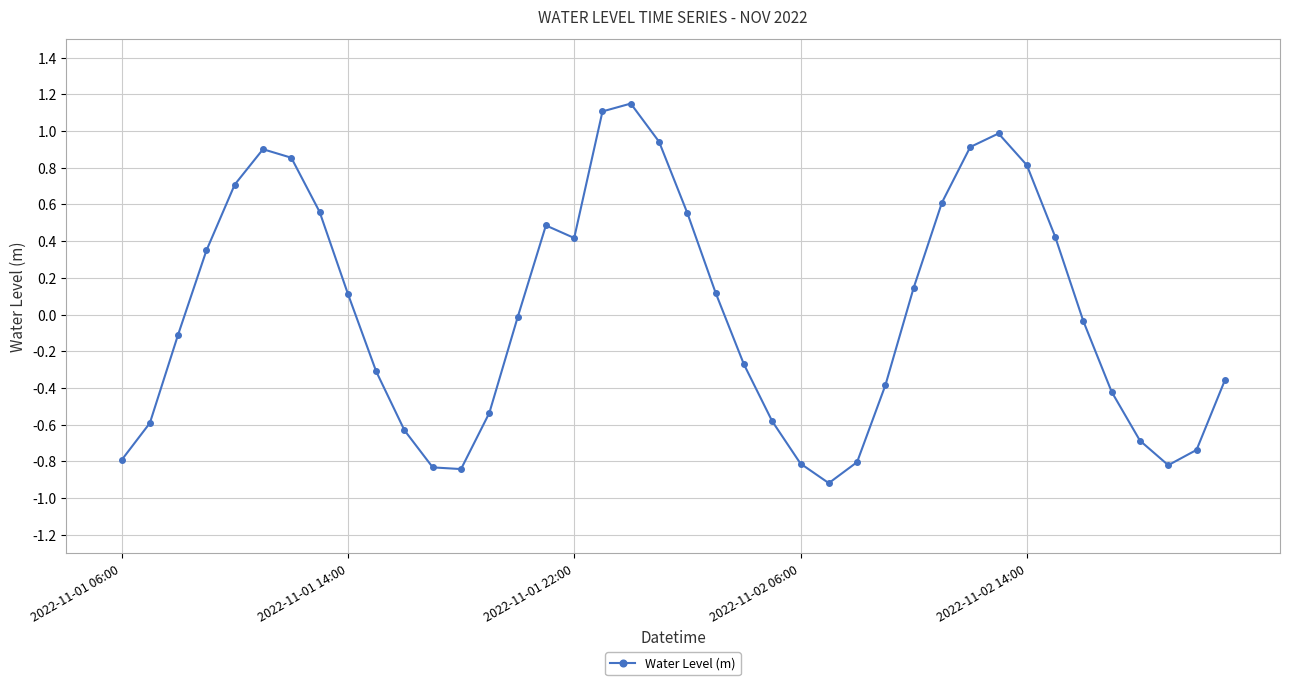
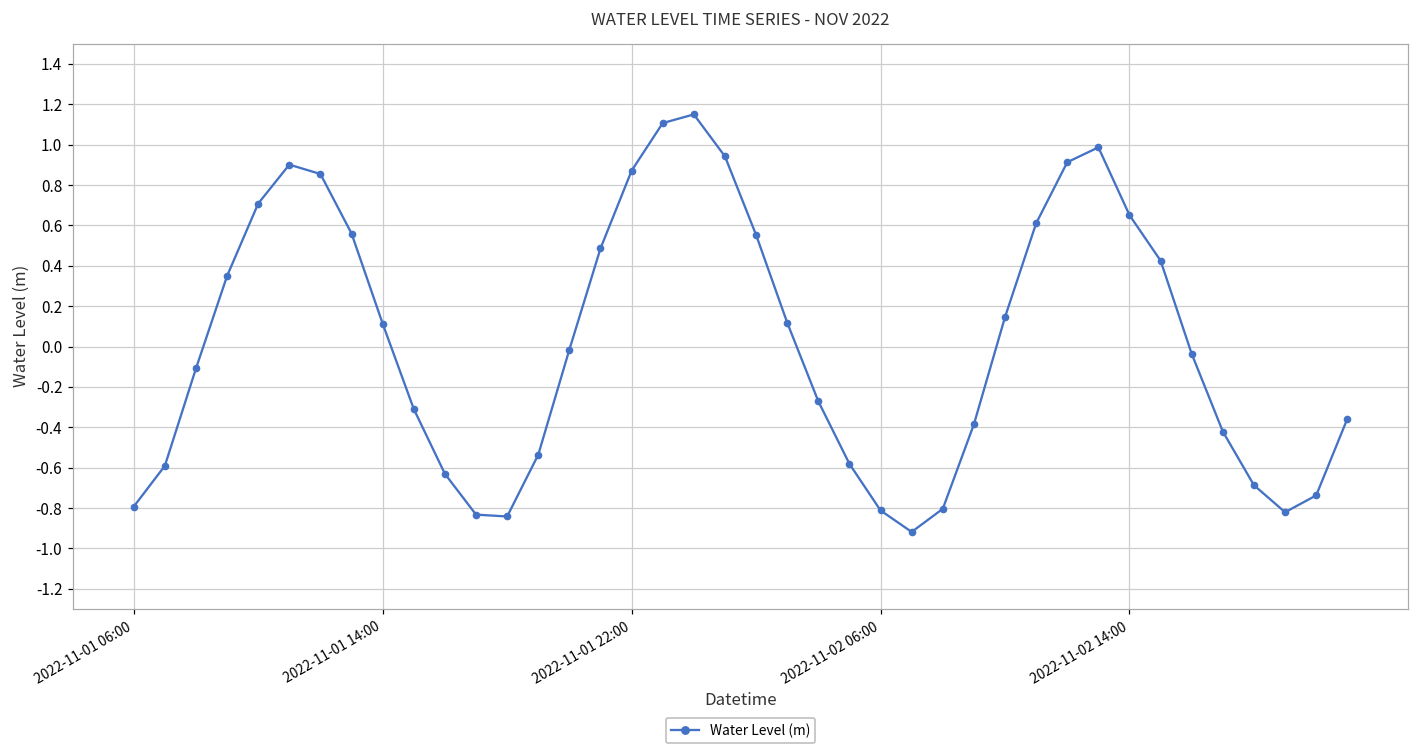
2022-11-01 22:00: 0.42 -> 0.87
2022-11-02 14:00: 0.81 -> 0.65
